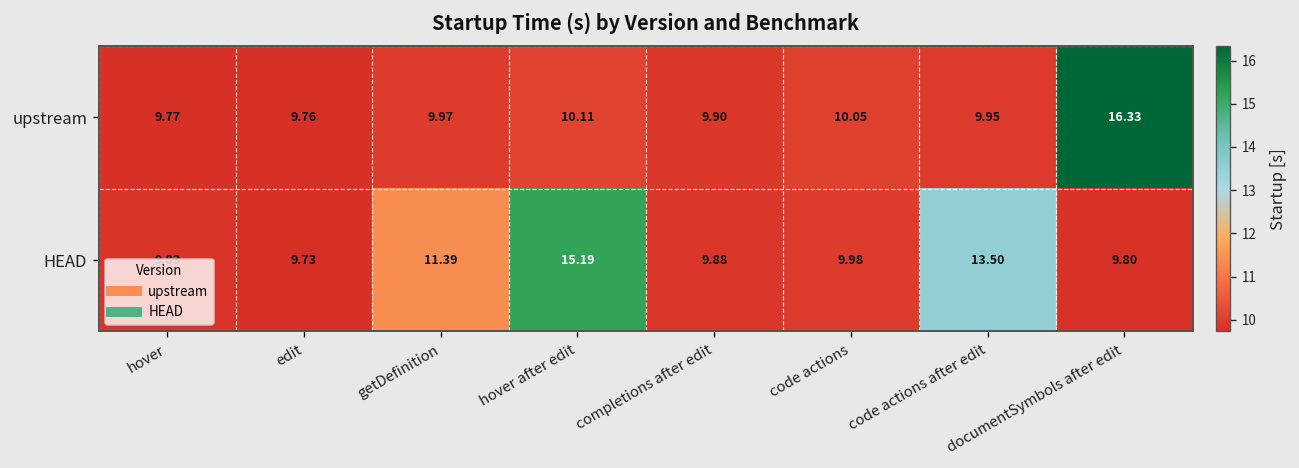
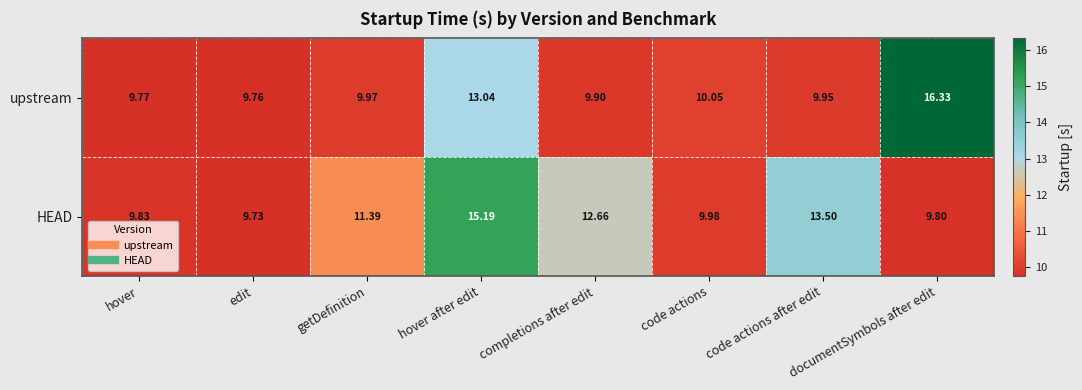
upstream, hover after edit: 10.11 -> 13.04
HEAD, completions after edit: 9.88 -> 12.66
